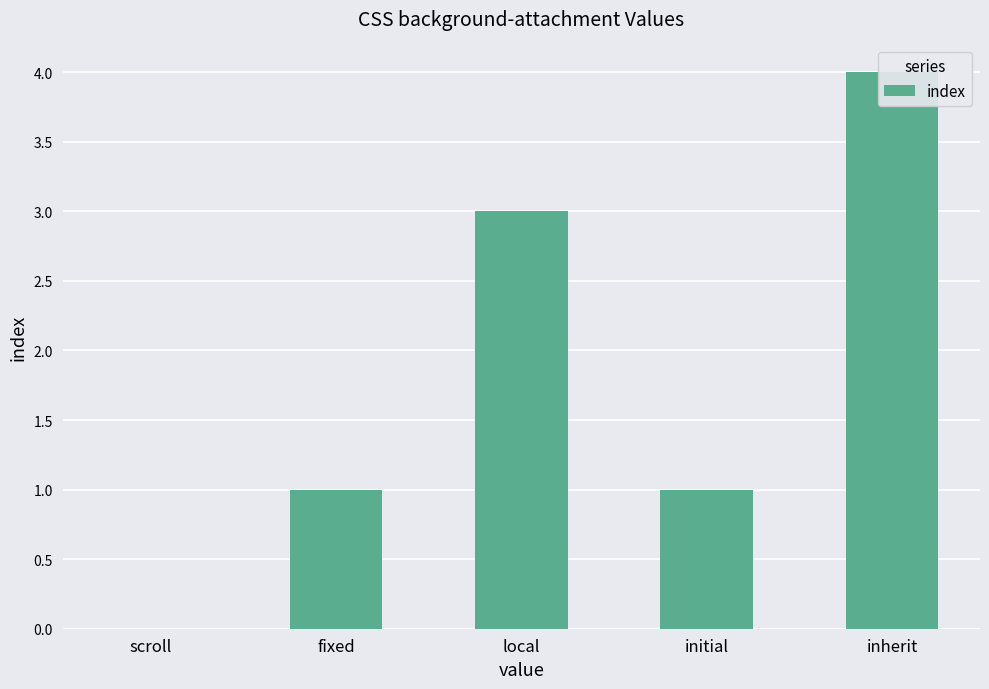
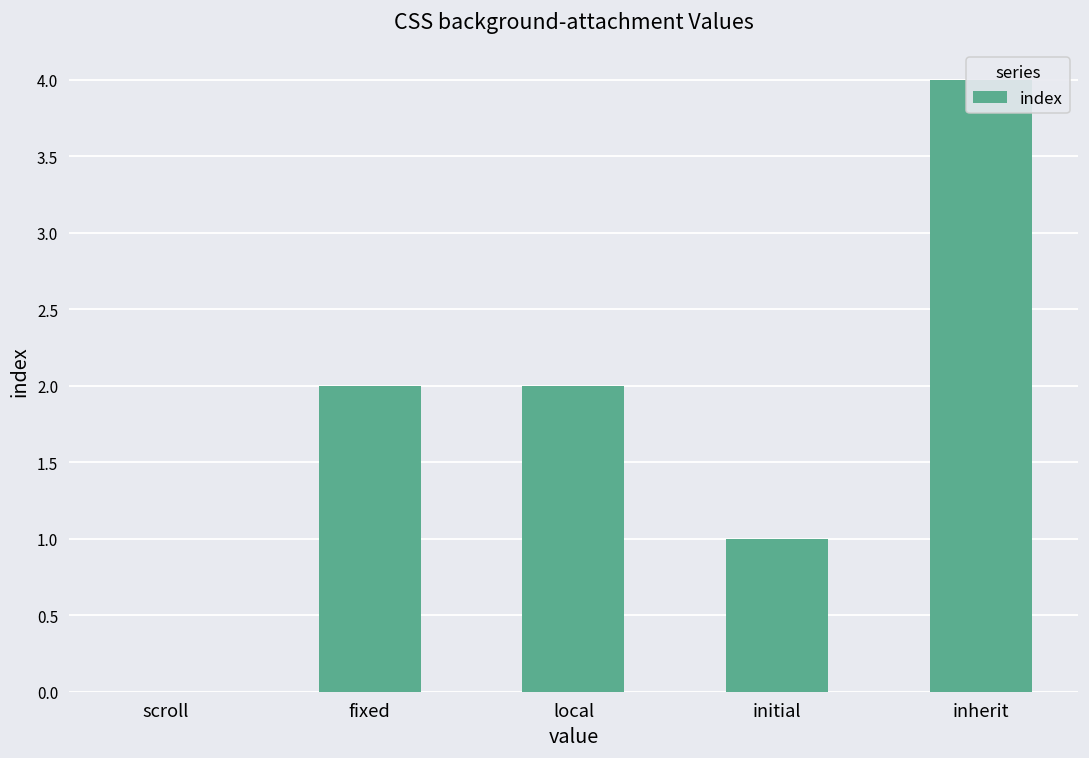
fixed: 1 -> 2
local: 3 -> 2
